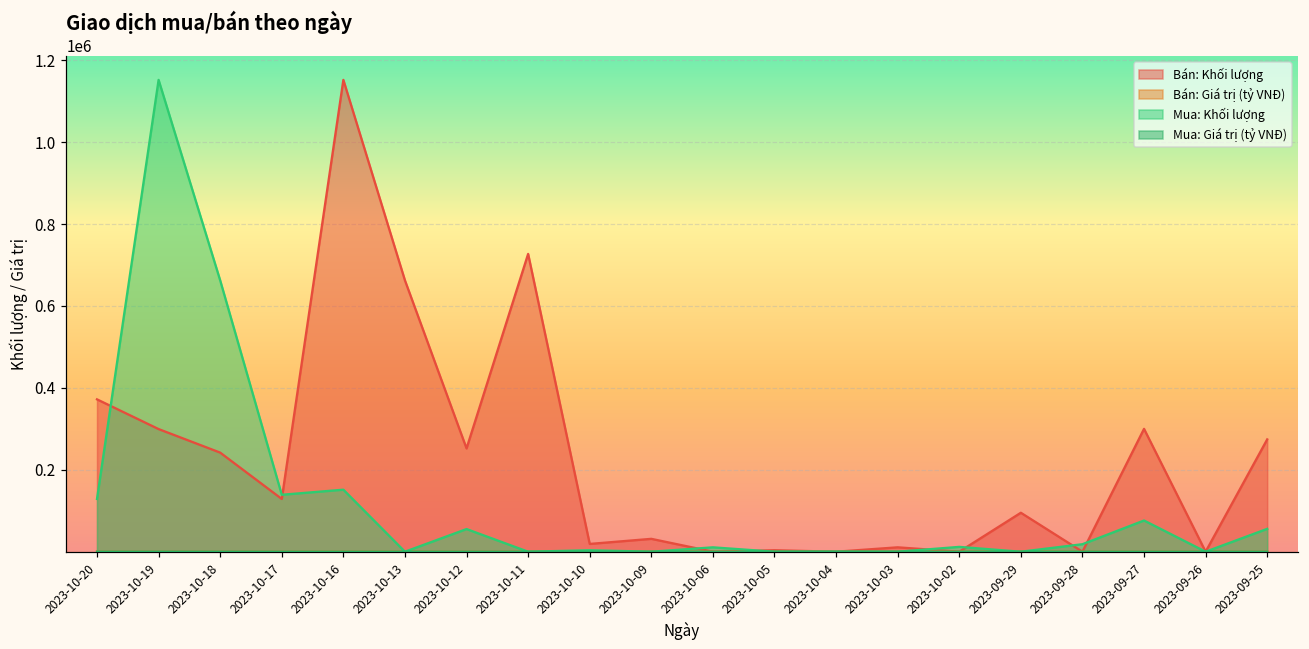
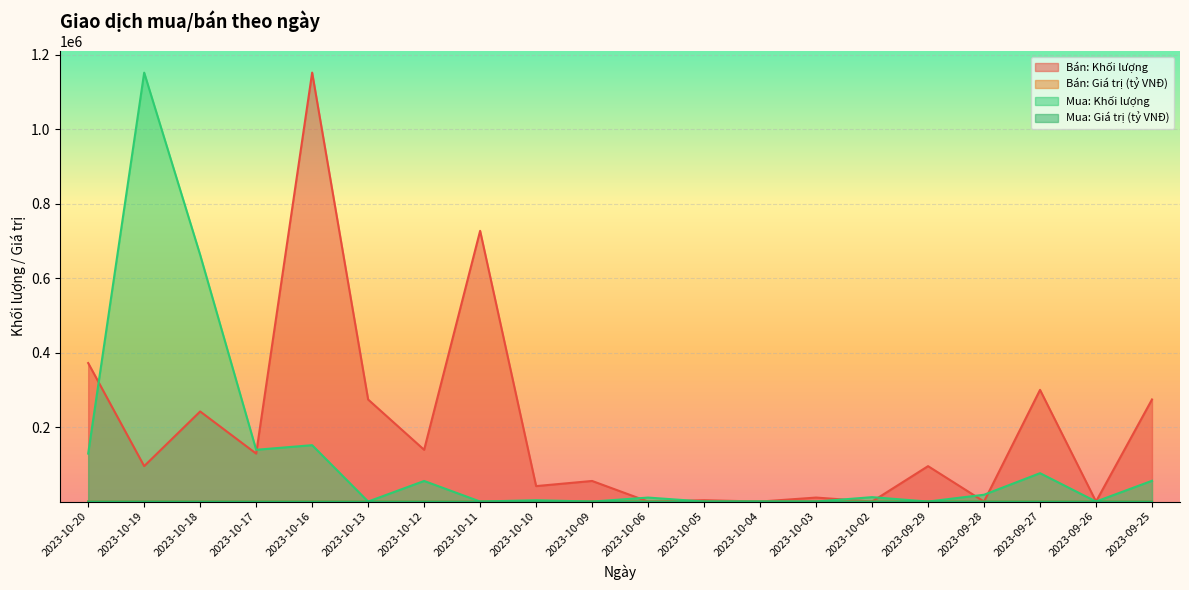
Bán: Khối lượng, 2023-10-19: 300000 -> 100000
Bán: Khối lượng, 2023-10-13: 660000 -> 270000
Bán: Khối lượng, 2023-10-12: 250000 -> 140000
Bán: Khối lượng, 2023-10-10: 20000 -> 40000
Bán: Khối lượng, 2023-10-09: 30000 -> 60000
